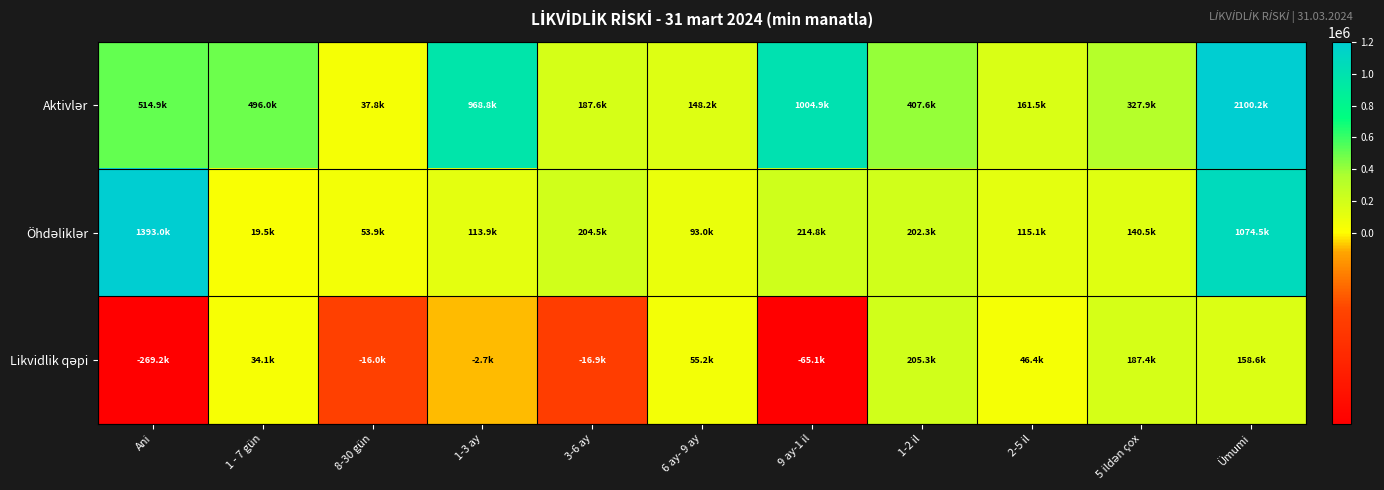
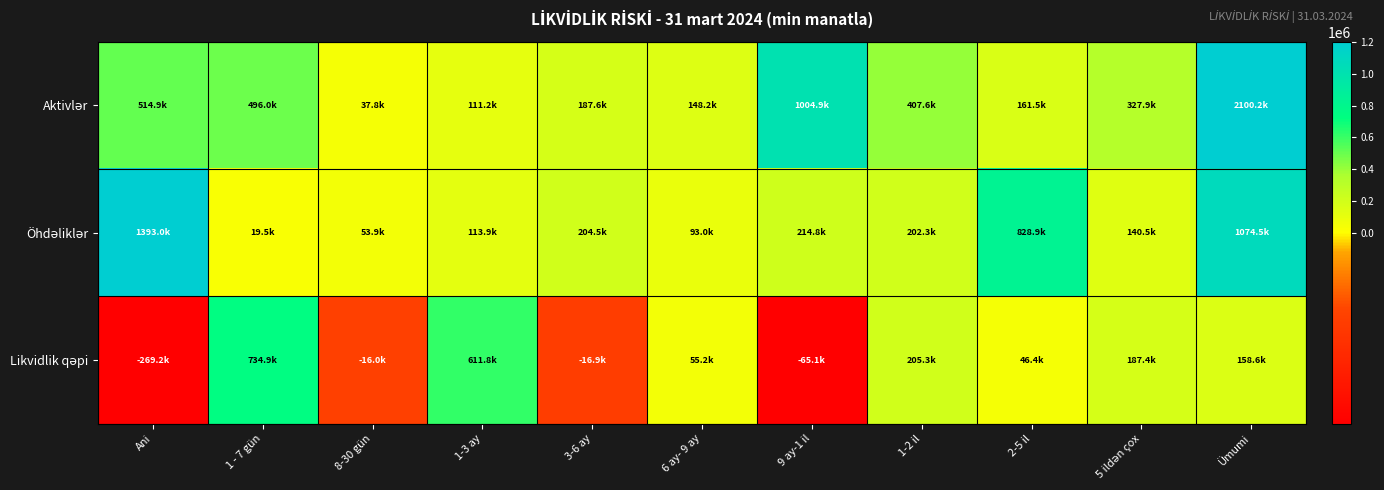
Aktivlər, 1-3 ay: 968.8k -> 111.2k
Öhdəliklər, 2-5 il: 115.1k -> 828.9k
Likvidlik qəpi, 1 - 7 gün: 34.1k -> 734.9k
Likvidlik qəpi, 1-3 ay: -2.7k -> 611.8k
